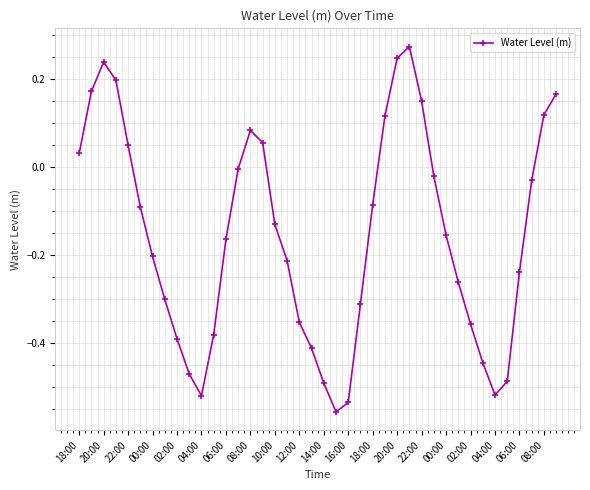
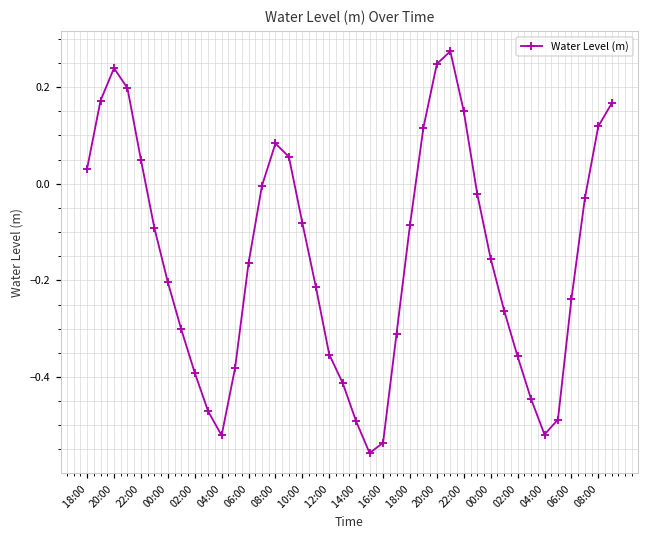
10:00: -0.13 -> -0.08
